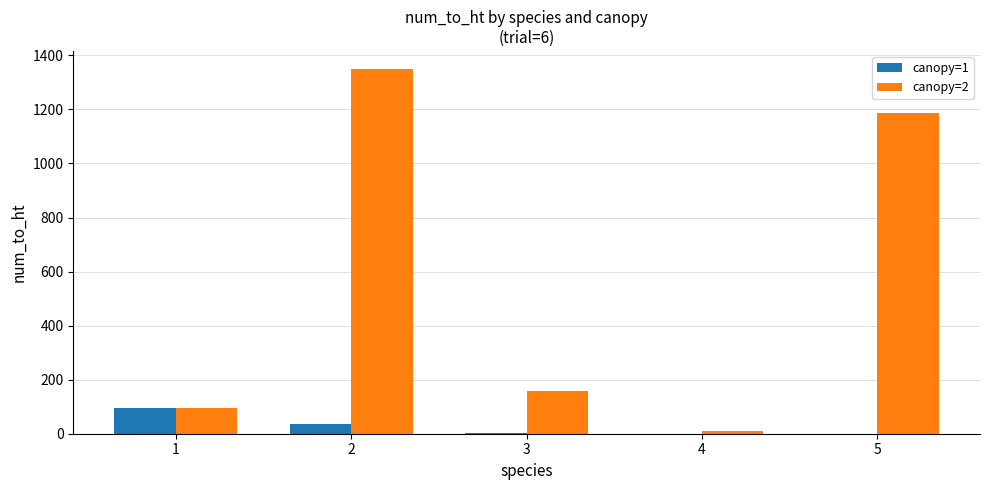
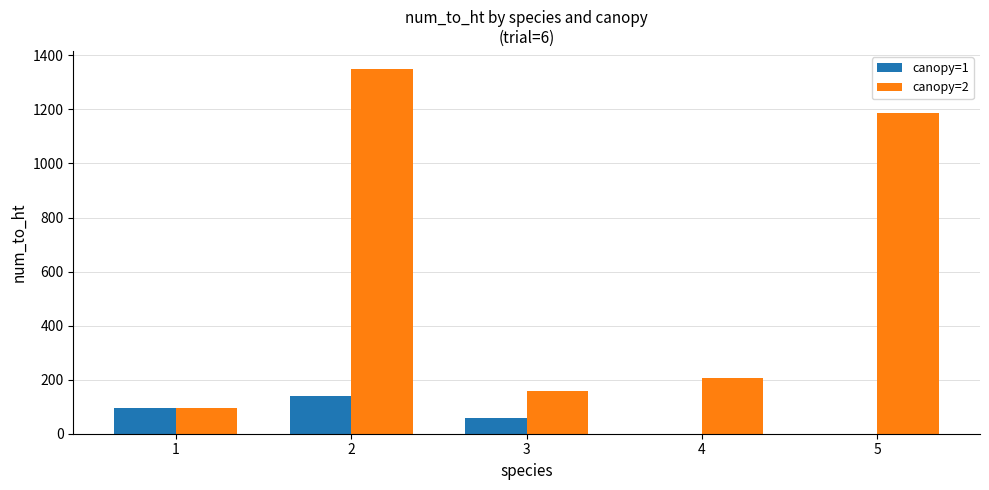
canopy=1, 2: 40 -> 140
canopy=1, 3: 0 -> 60
canopy=2, 4: 10 -> 210
